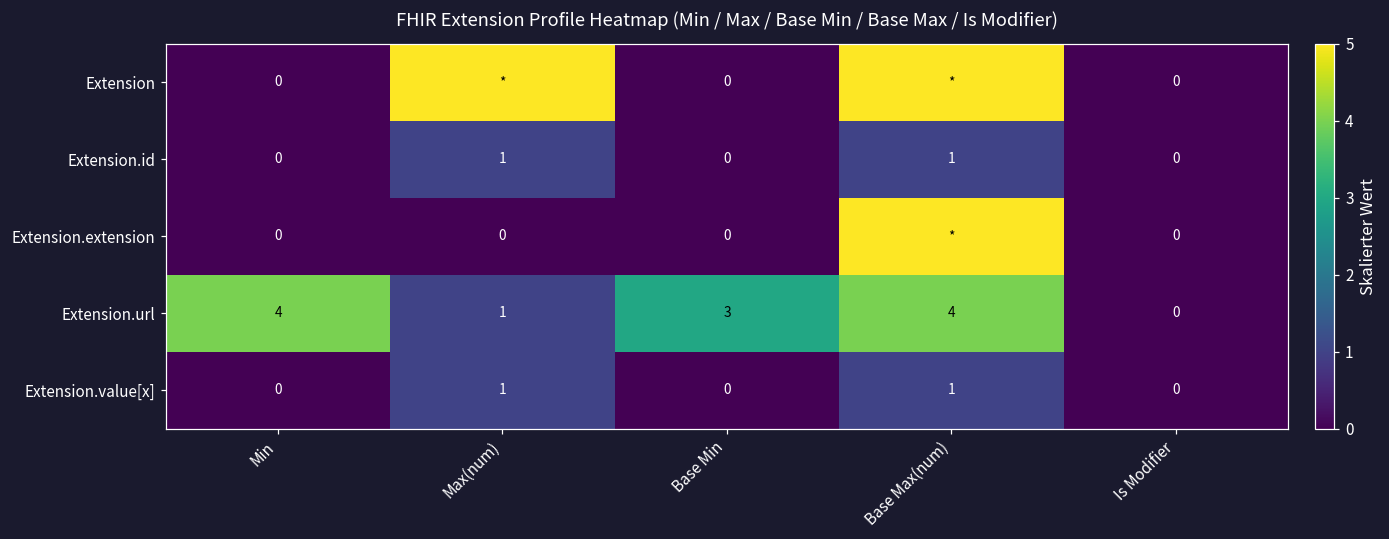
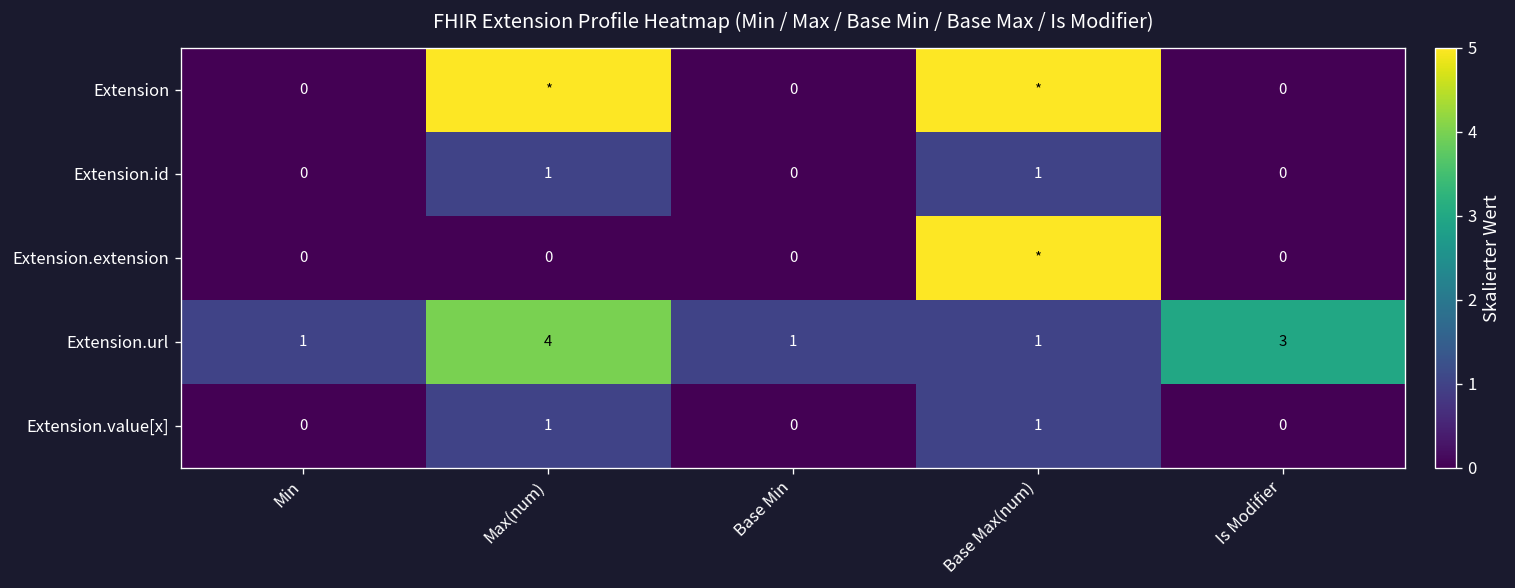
Extension.url, Min: 4 -> 1
Extension.url, Max(num): 1 -> 4
Extension.url, Base Min: 3 -> 1
Extension.url, Base Max(num): 4 -> 1
Extension.url, Is Modifier: 0 -> 3
